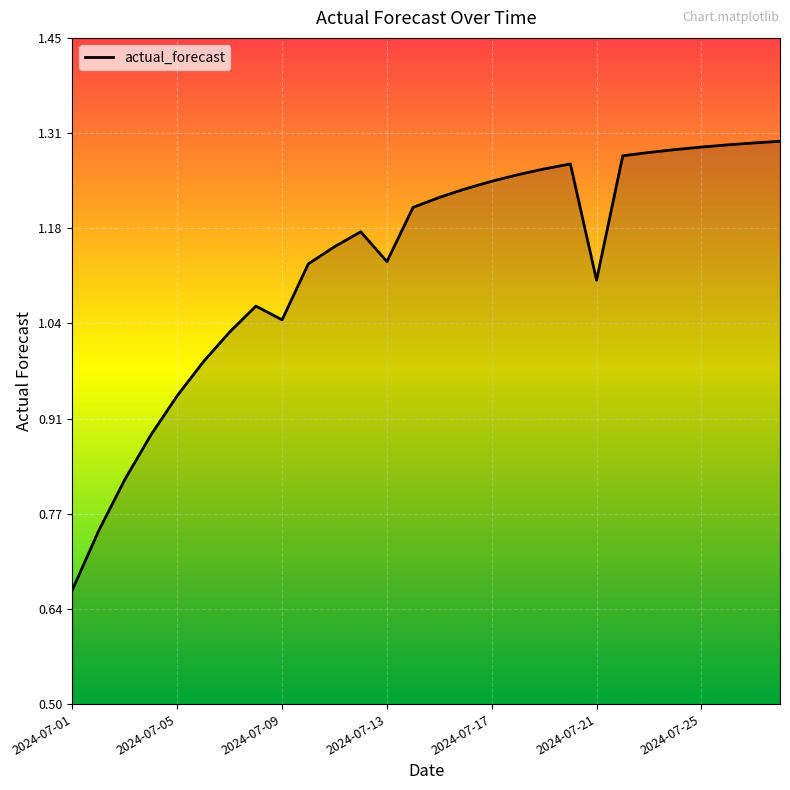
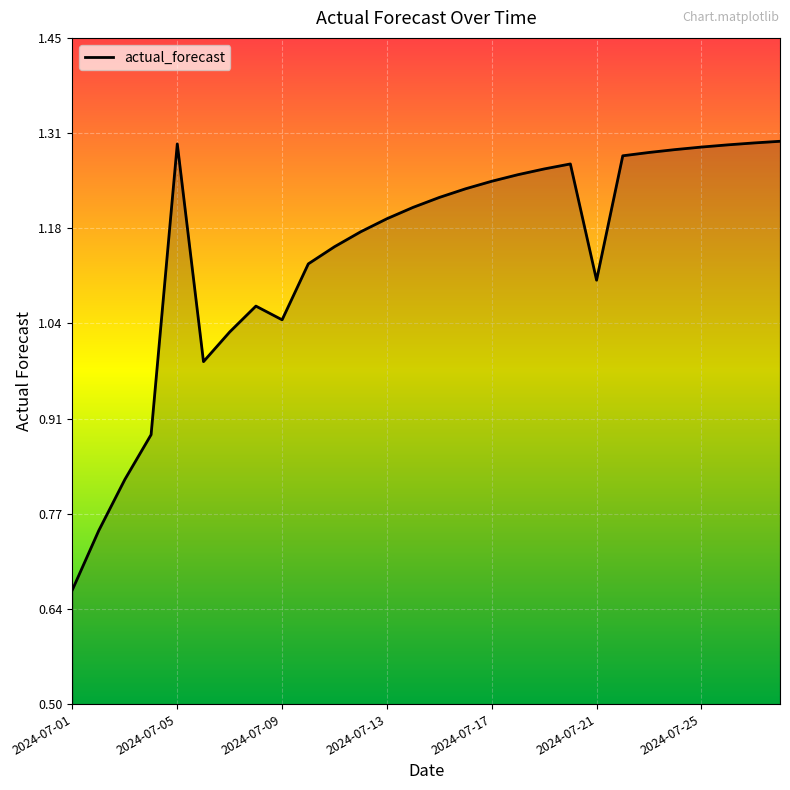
2024-07-05: 0.94 -> 1.30
2024-07-13: 1.13 -> 1.19
